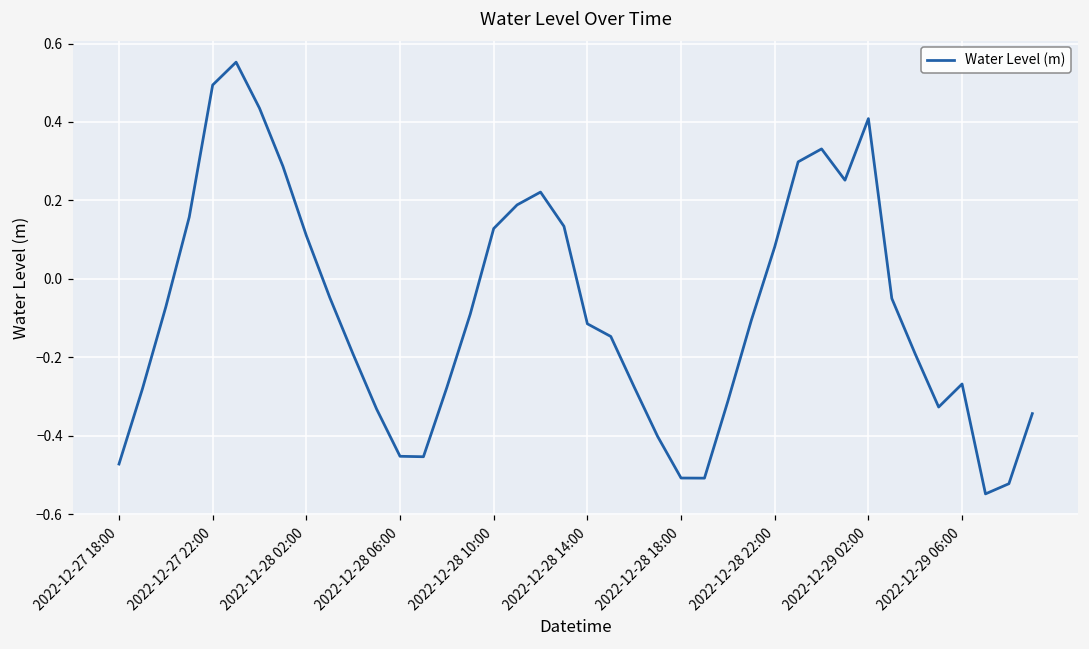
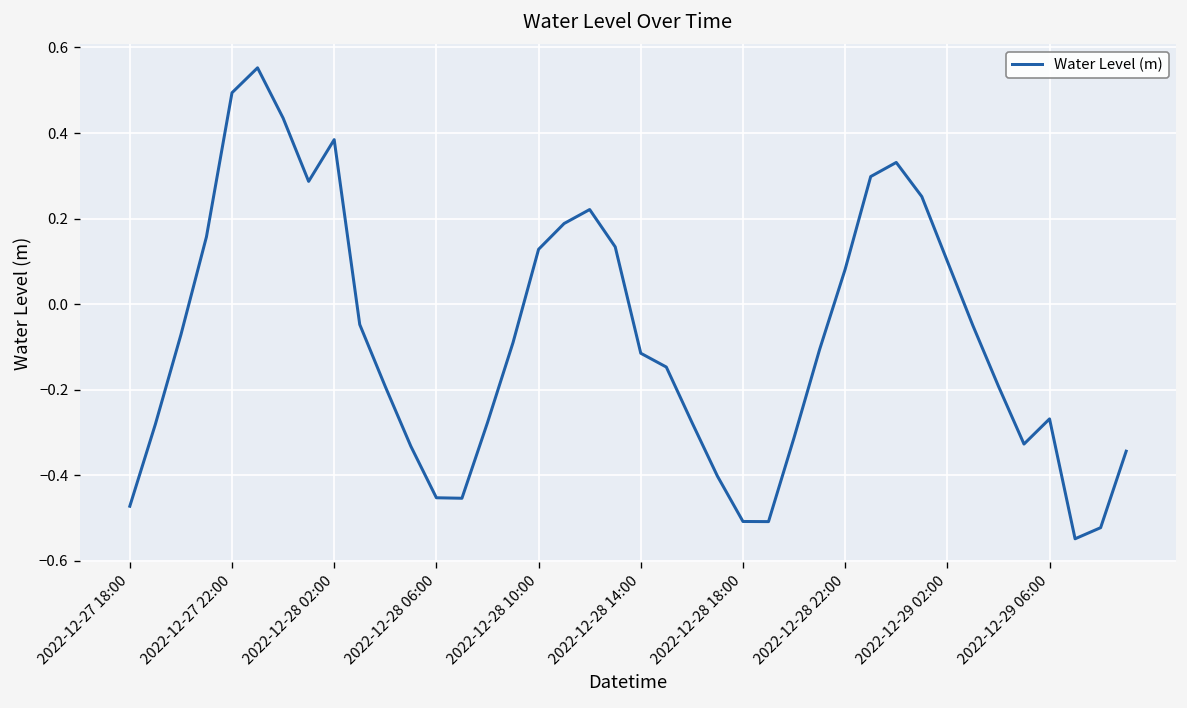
2022-12-28 02:00: 0.11 -> 0.38
2022-12-29 02:00: 0.41 -> 0.10
